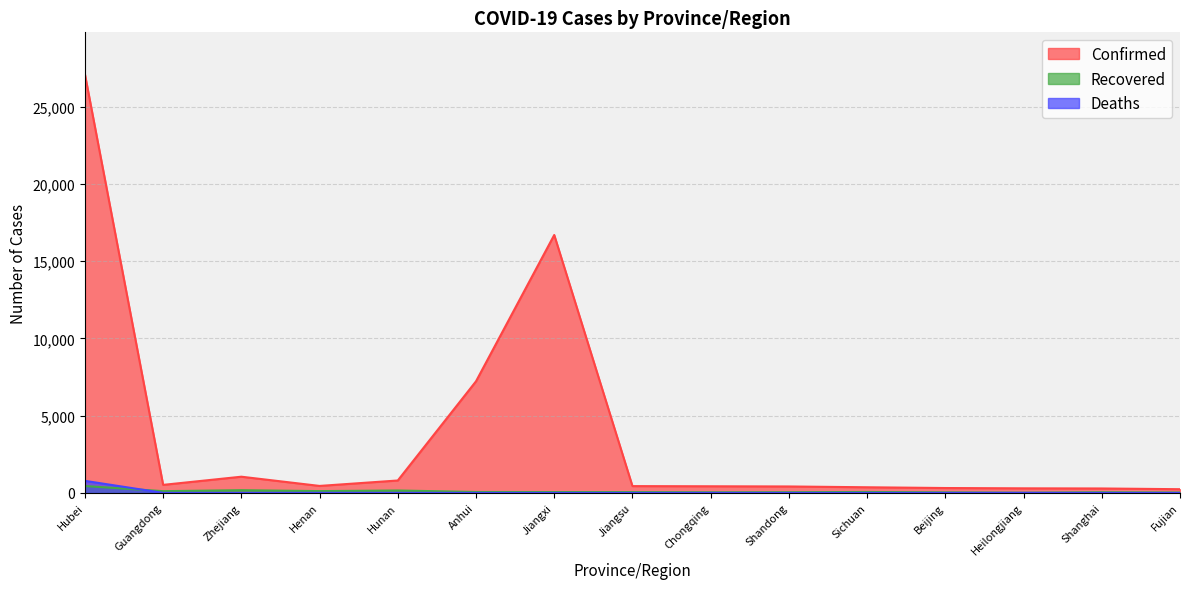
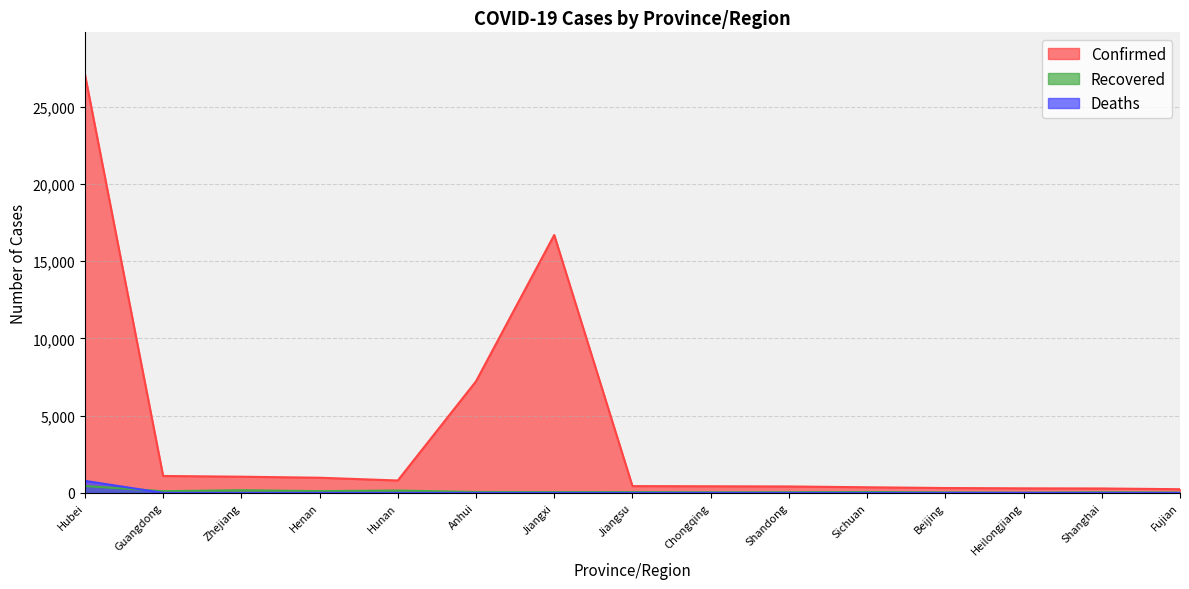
Confirmed, Guangdong: 500 -> 1,100
Confirmed, Henan: 500 -> 1,000
